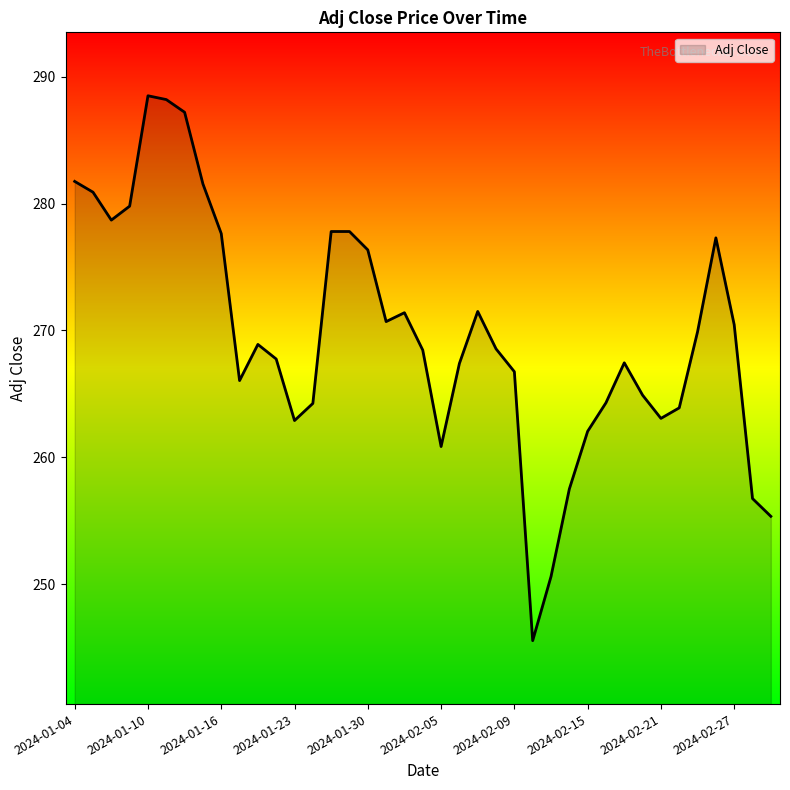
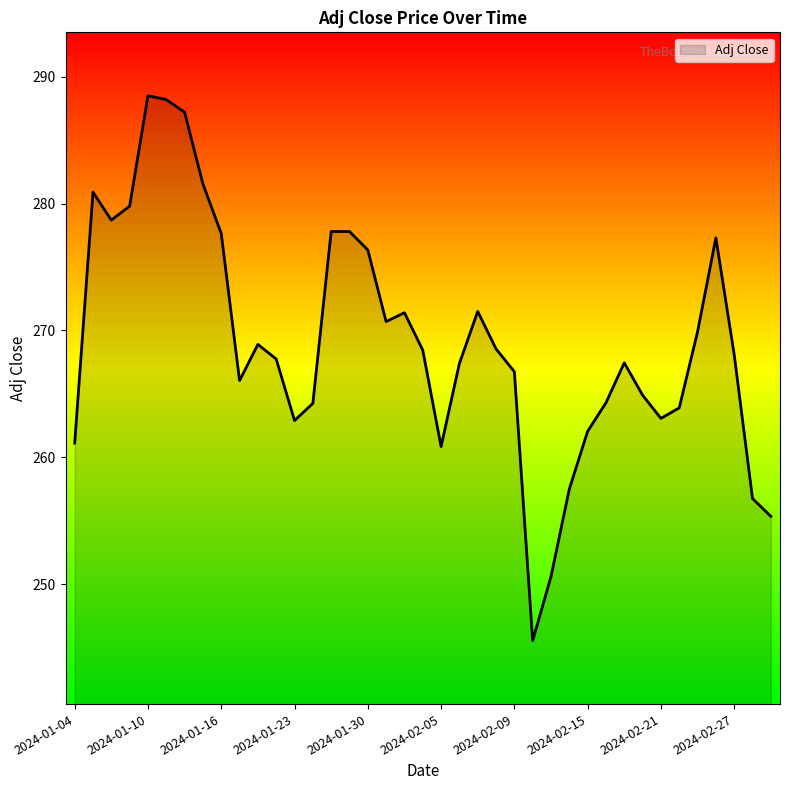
2024-01-04: 281.8 -> 261.1
2024-02-27: 270.5 -> 268.1
